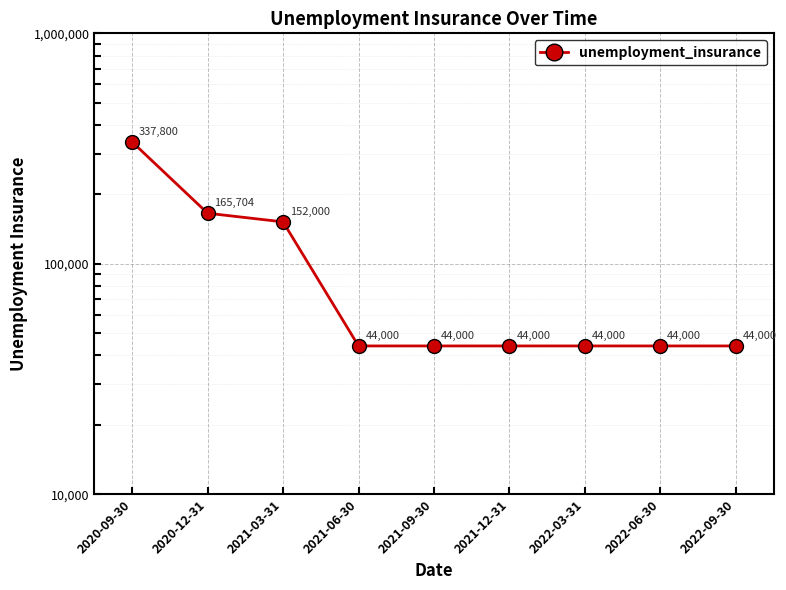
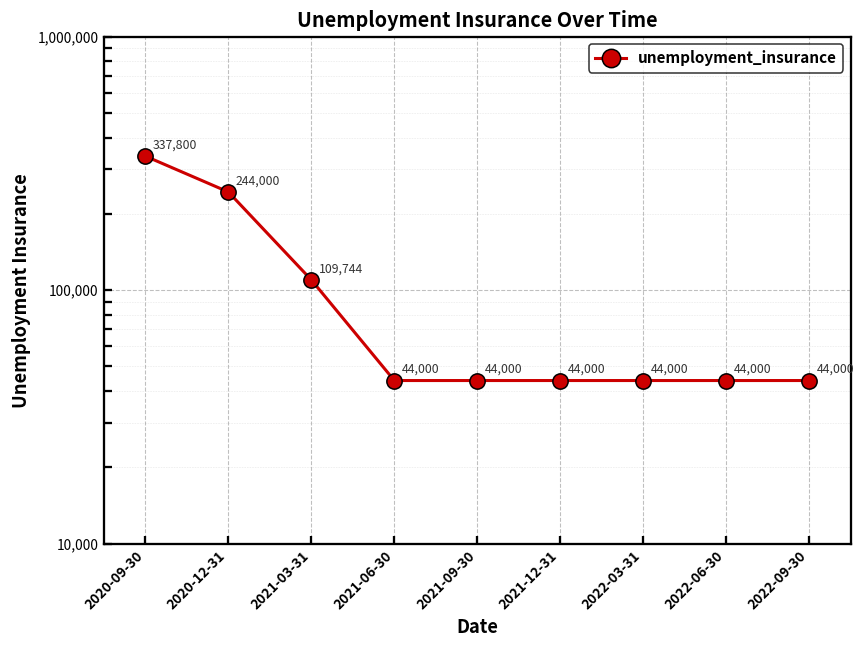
2020-12-31: 165,704 -> 244,000
2021-03-31: 152,000 -> 109,744
